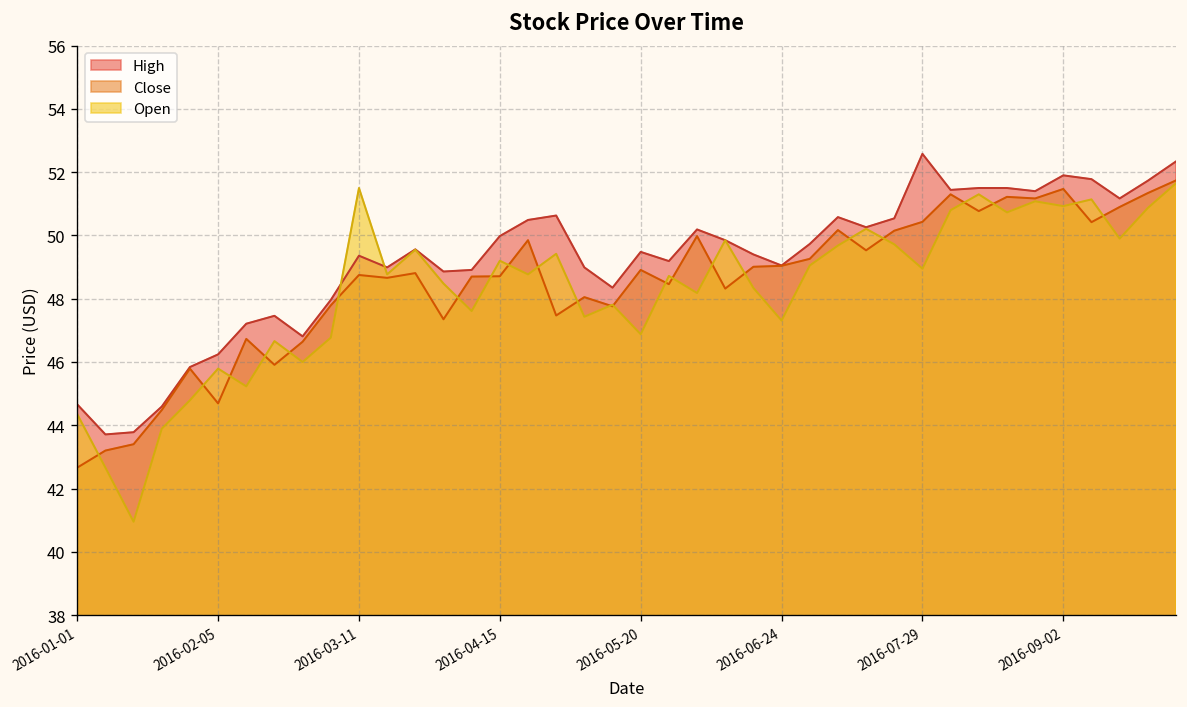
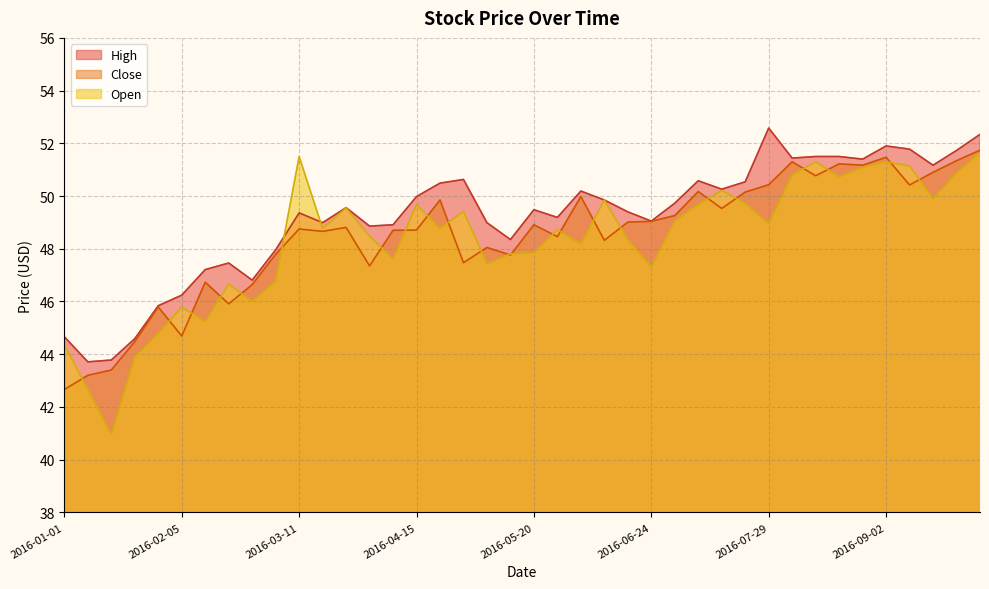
Open, 2016-04-15: 49.2 -> 49.7
Open, 2016-05-20: 46.9 -> 47.8
Open, 2016-09-02: 50.9 -> 51.3
